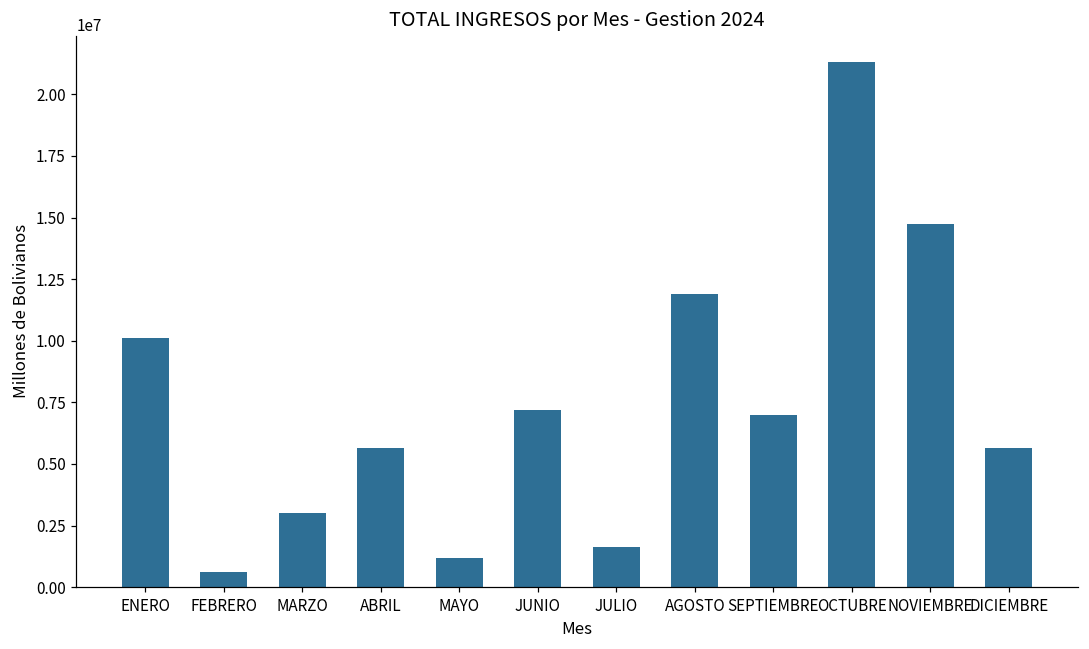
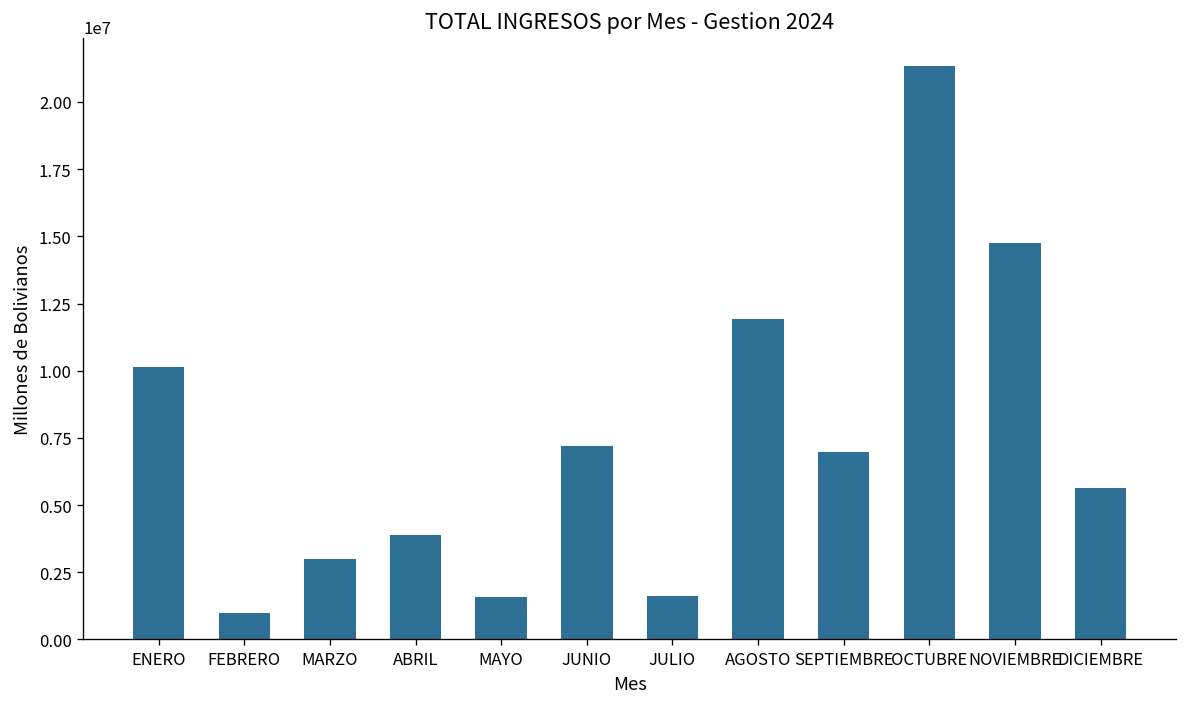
FEBRERO: 600000 -> 1000000
ABRIL: 5700000 -> 3900000
MAYO: 1200000 -> 1600000
